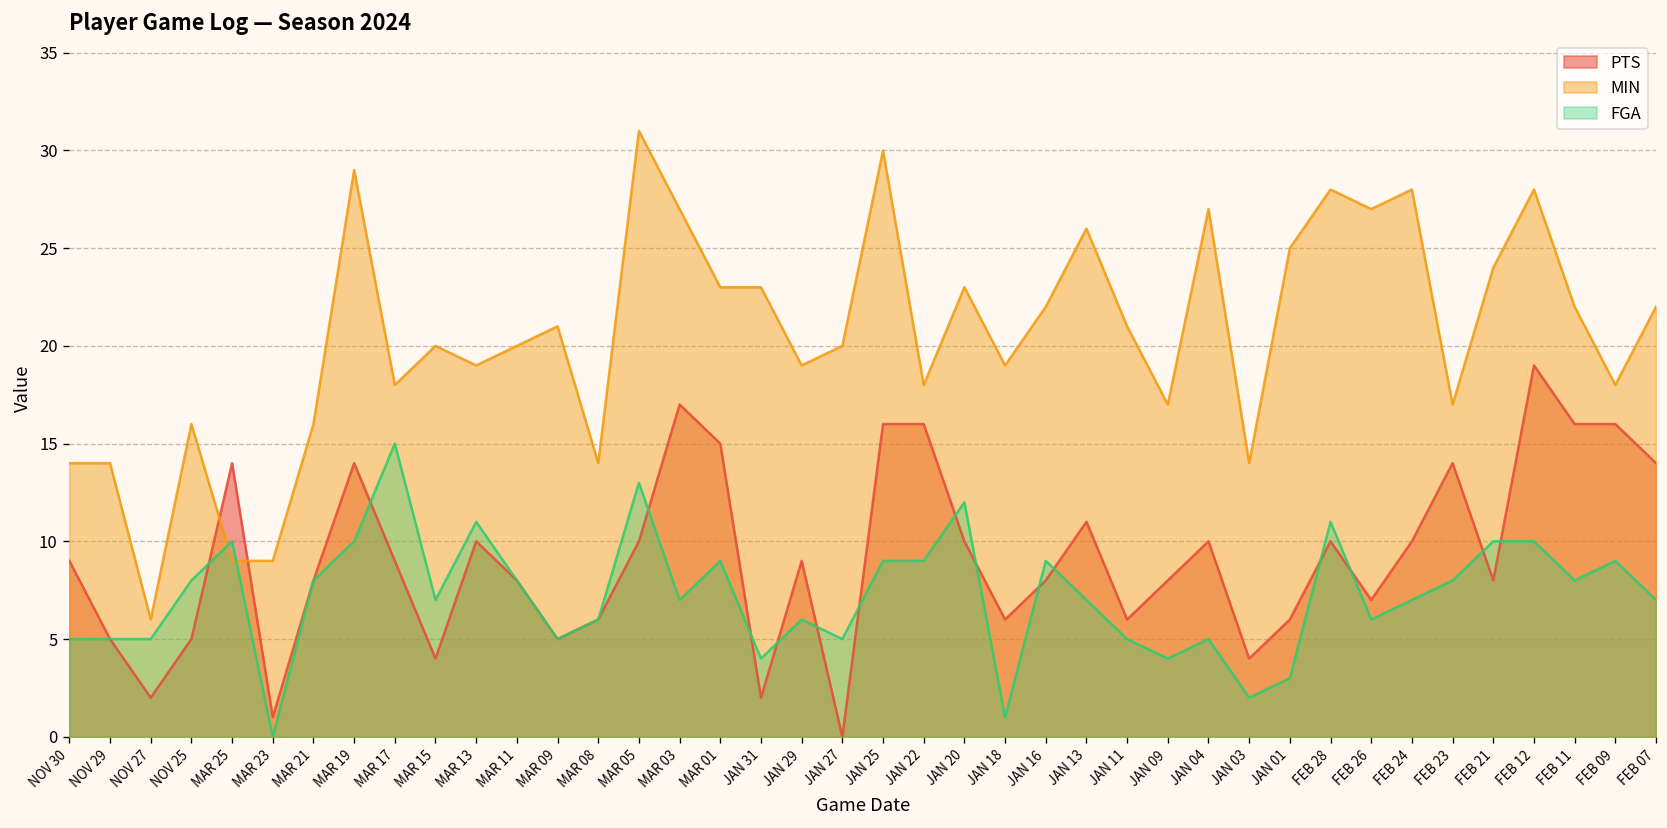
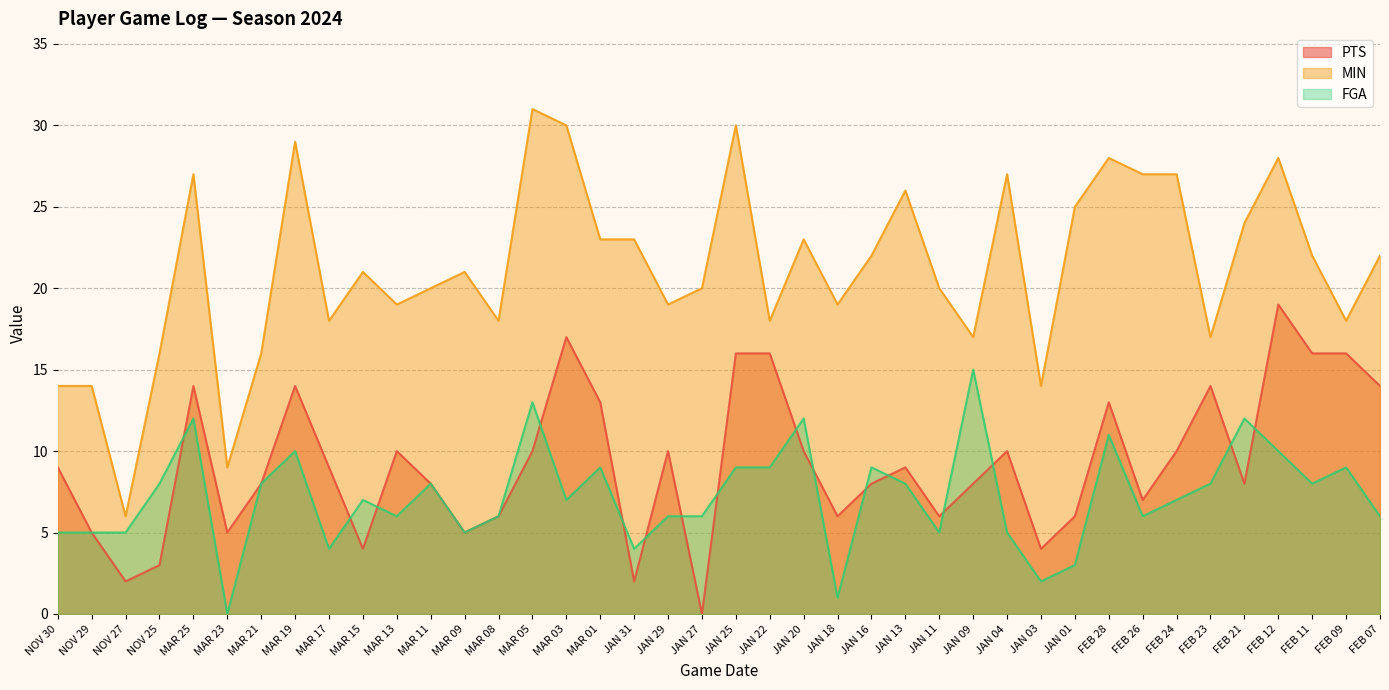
PTS, NOV 25: 5 -> 3
MIN, MAR 25: 9 -> 27
FGA, MAR 25: 10 -> 12
PTS, MAR 23: 1 -> 5
FGA, MAR 17: 15 -> 4
MIN, MAR 15: 20 -> 21
FGA, MAR 13: 11 -> 6
MIN, MAR 08: 14 -> 18
MIN, MAR 03: 27 -> 30
PTS, MAR 01: 15 -> 13
PTS, JAN 29: 9 -> 10
FGA, JAN 27: 5 -> 6
PTS, JAN 13: 11 -> 9
FGA, JAN 13: 7 -> 8
MIN, JAN 11: 21 -> 20
FGA, JAN 09: 4 -> 15
PTS, FEB 28: 10 -> 13
MIN, FEB 24: 28 -> 27
FGA, FEB 21: 10 -> 12
FGA, FEB 07: 7 -> 6
